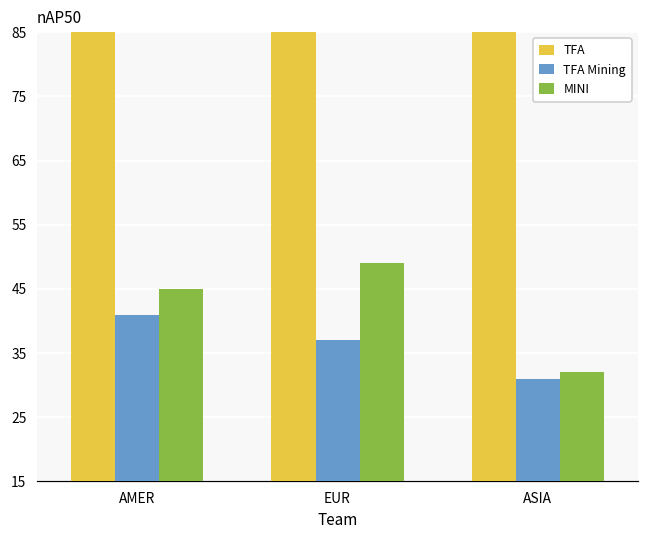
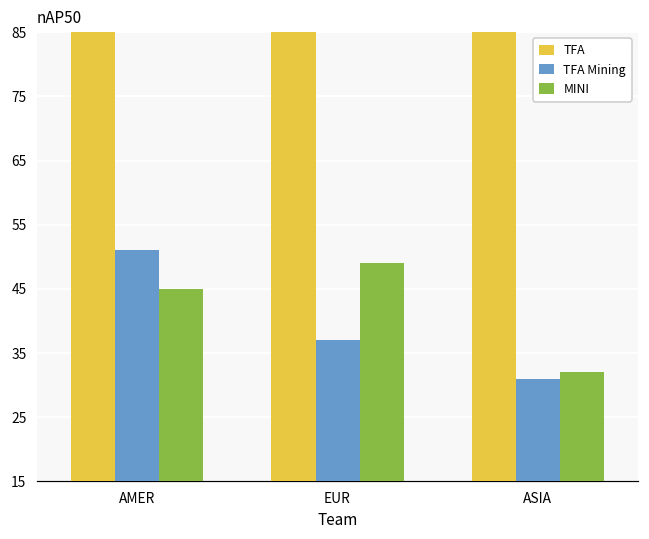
TFA Mining, AMER: 41 -> 51
